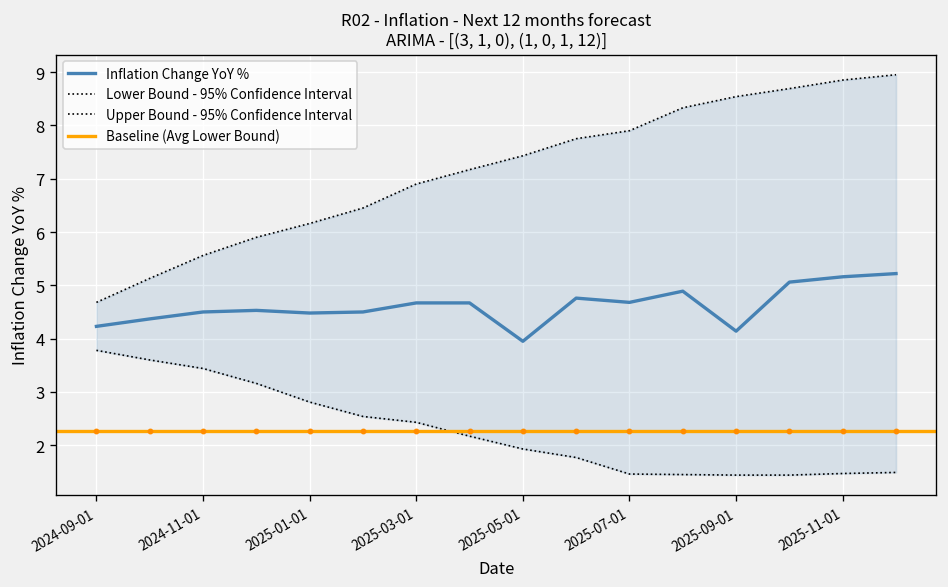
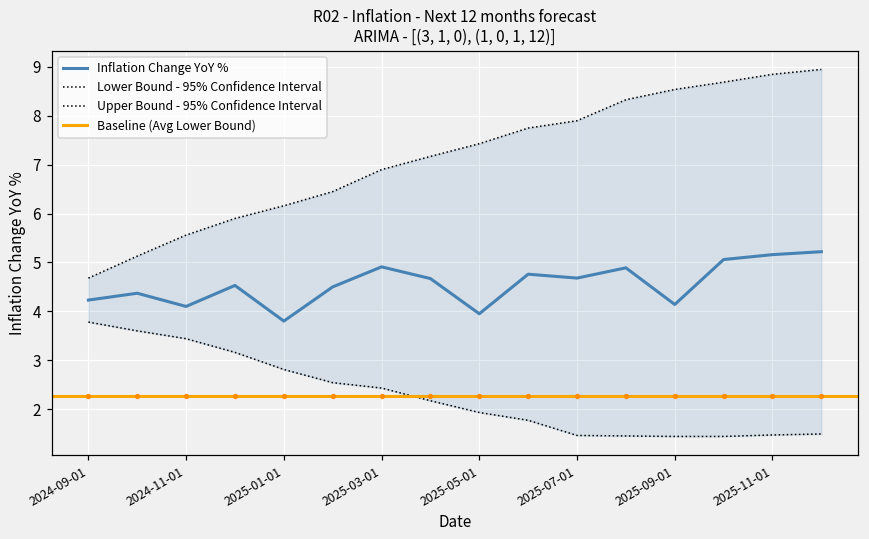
Inflation Change YoY %, 2024-11-01: 4.5 -> 4.1
Inflation Change YoY %, 2025-01-01: 4.5 -> 3.8
Inflation Change YoY %, 2025-03-01: 4.7 -> 4.9
